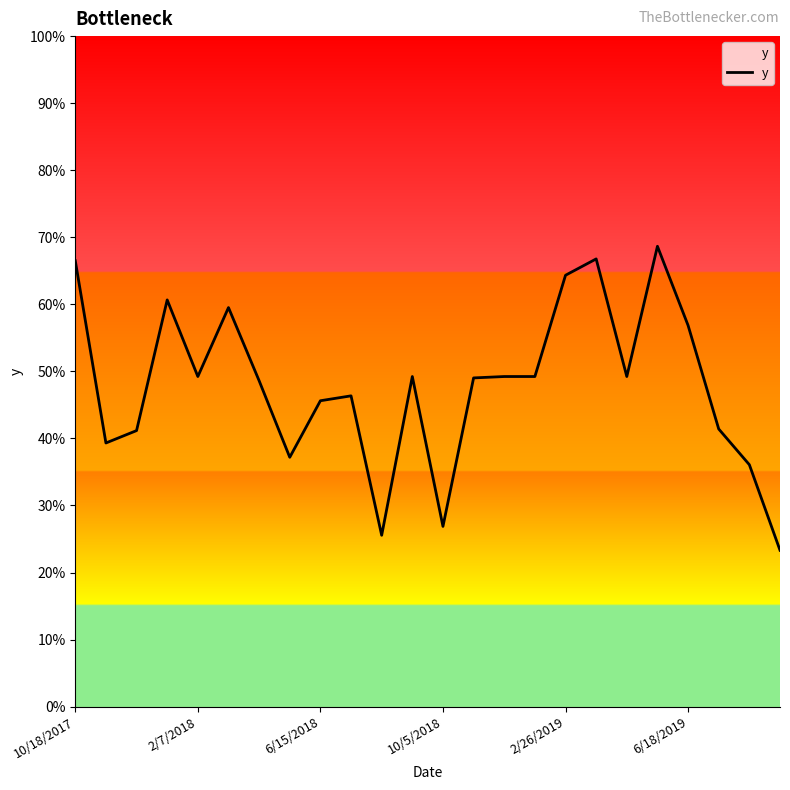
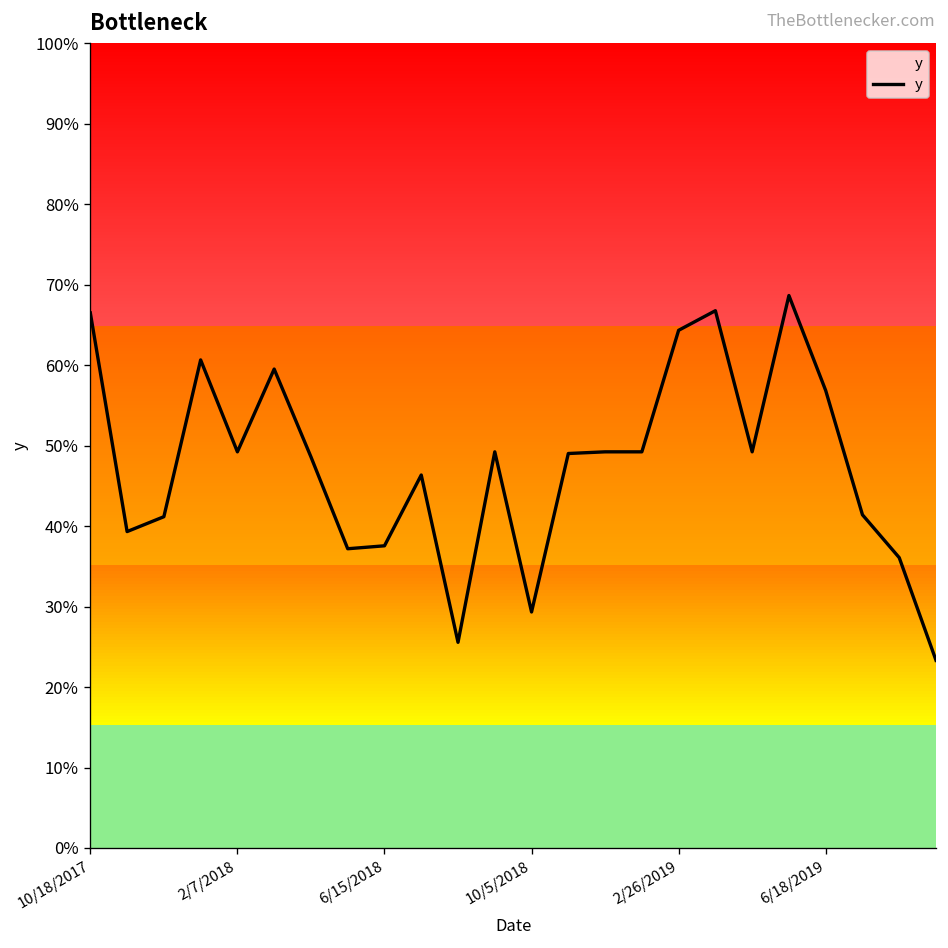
6/15/2018: 46% -> 38%
10/5/2018: 27% -> 29%
